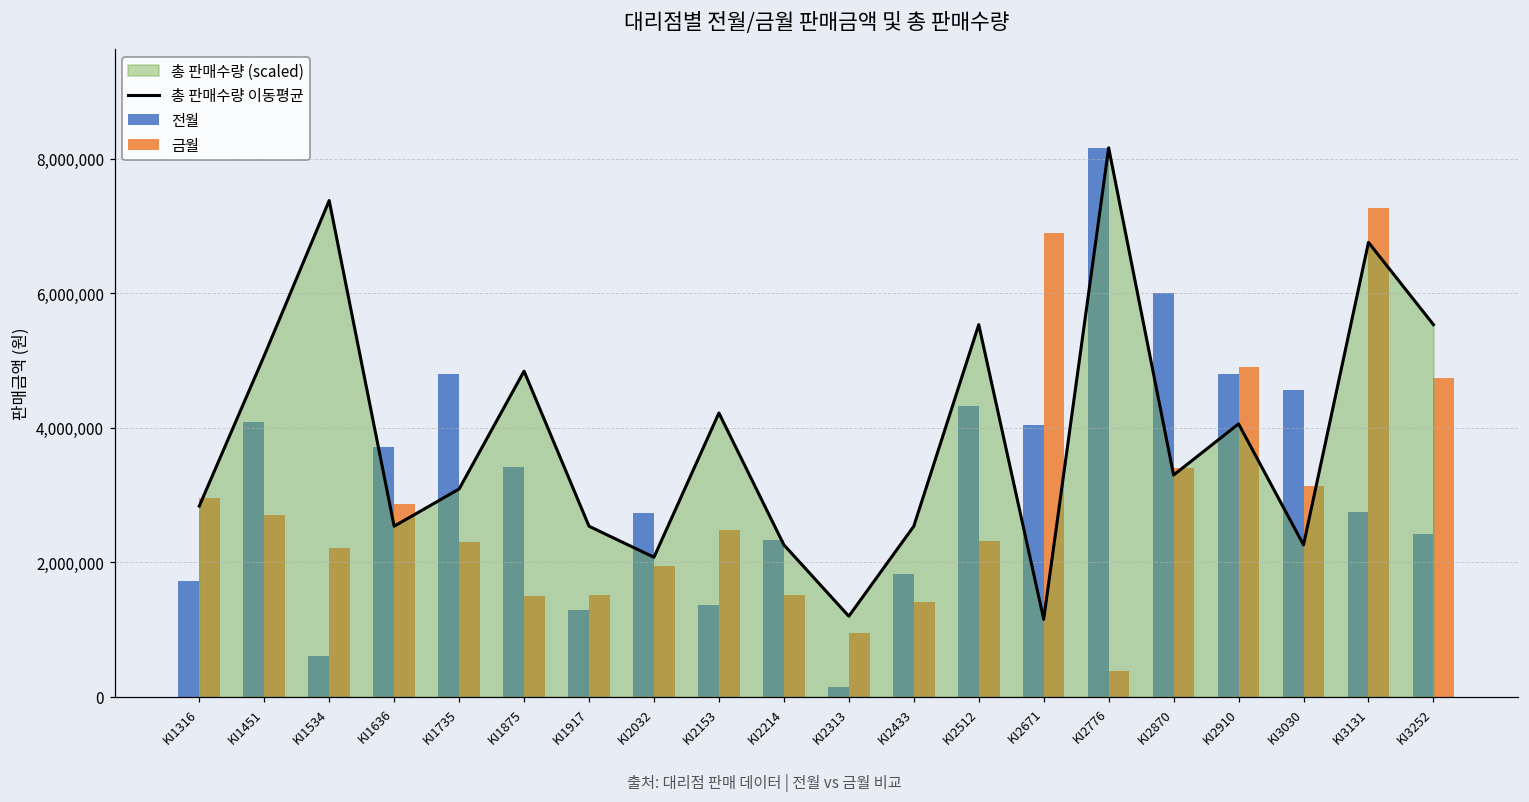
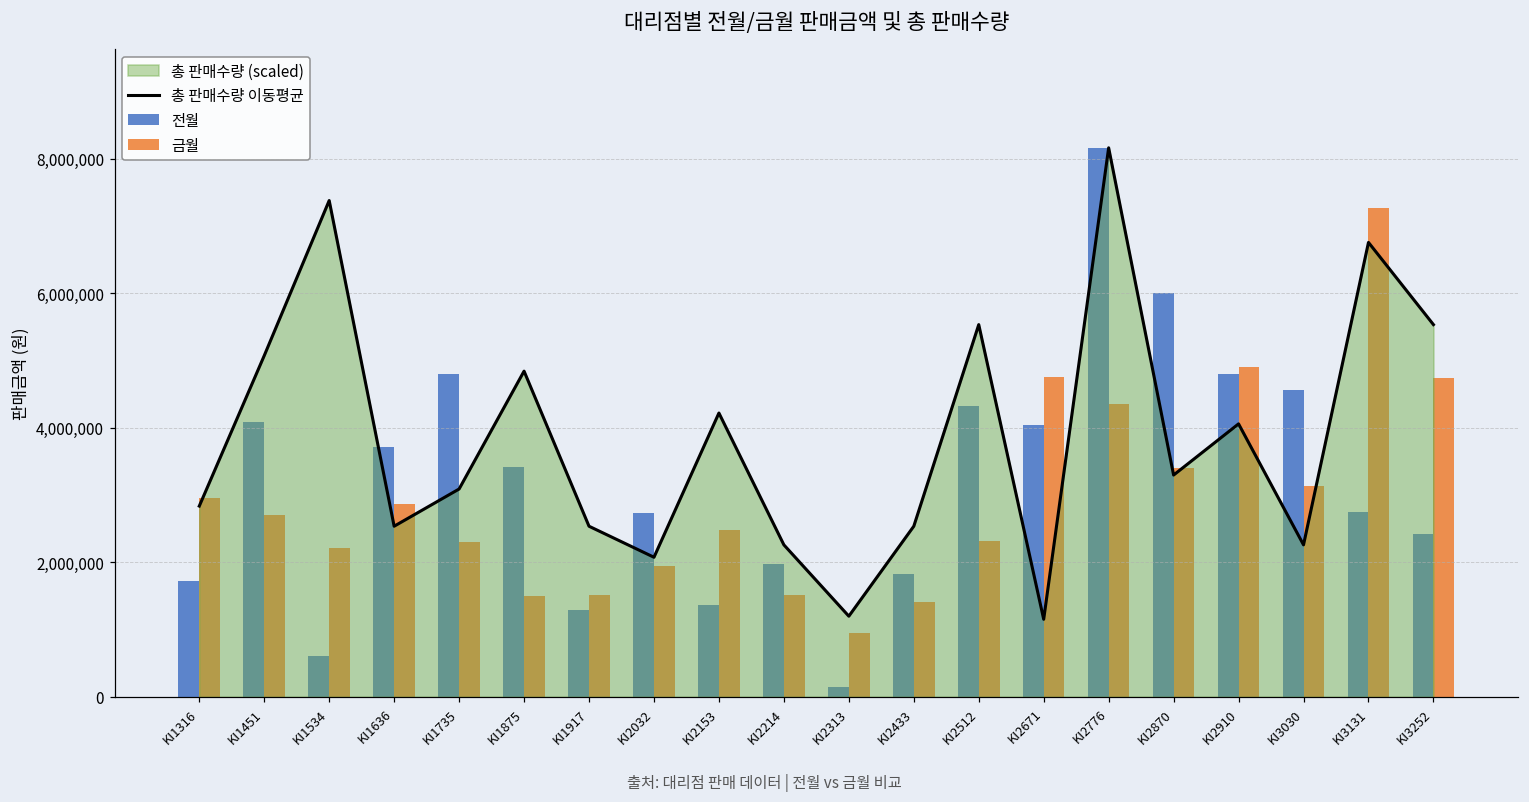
전월, KI2214: 2,300,000 -> 2,000,000
금월, KI2671: 6,900,000 -> 4,800,000
금월, KI2776: 400,000 -> 4,400,000
